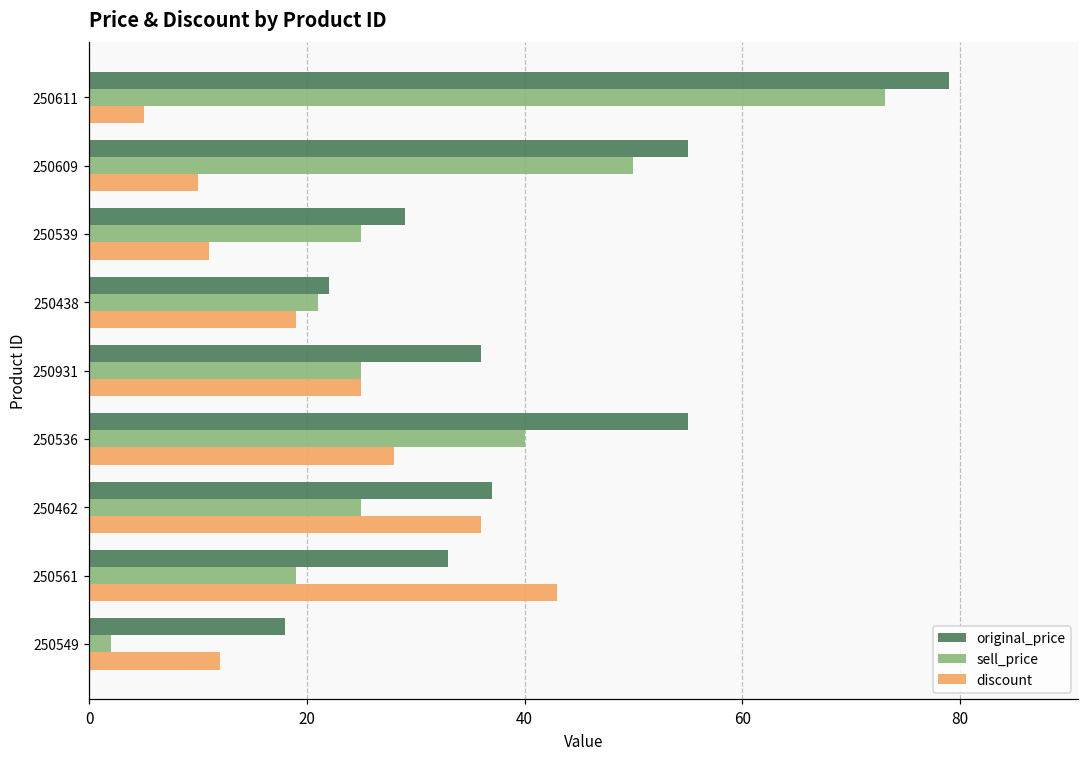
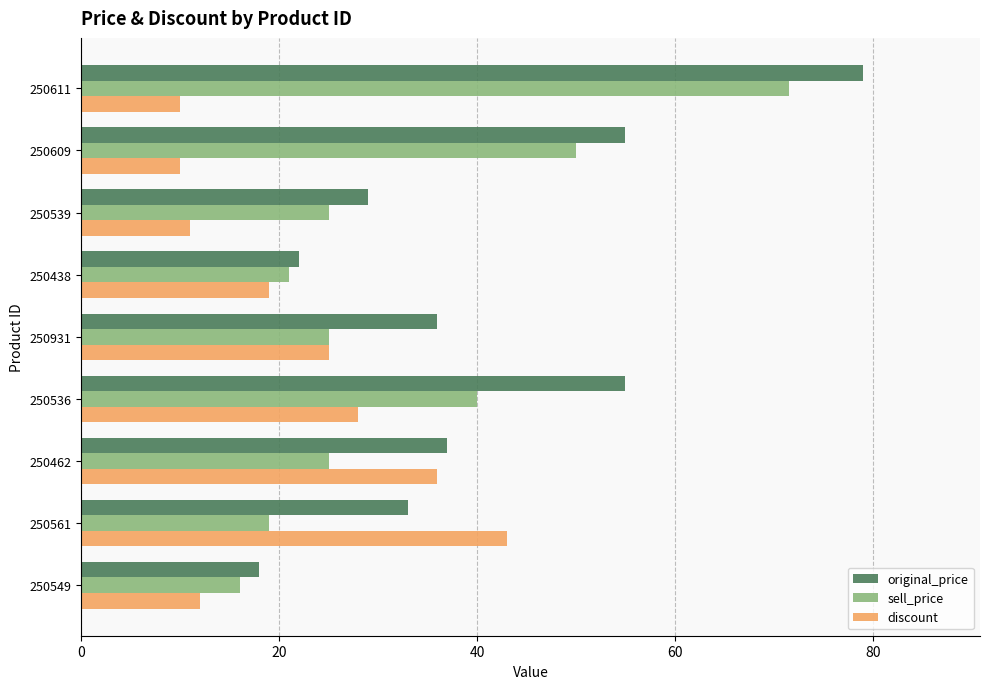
sell_price, 250611: 73 -> 72
discount, 250611: 5 -> 10
sell_price, 250549: 2 -> 16
